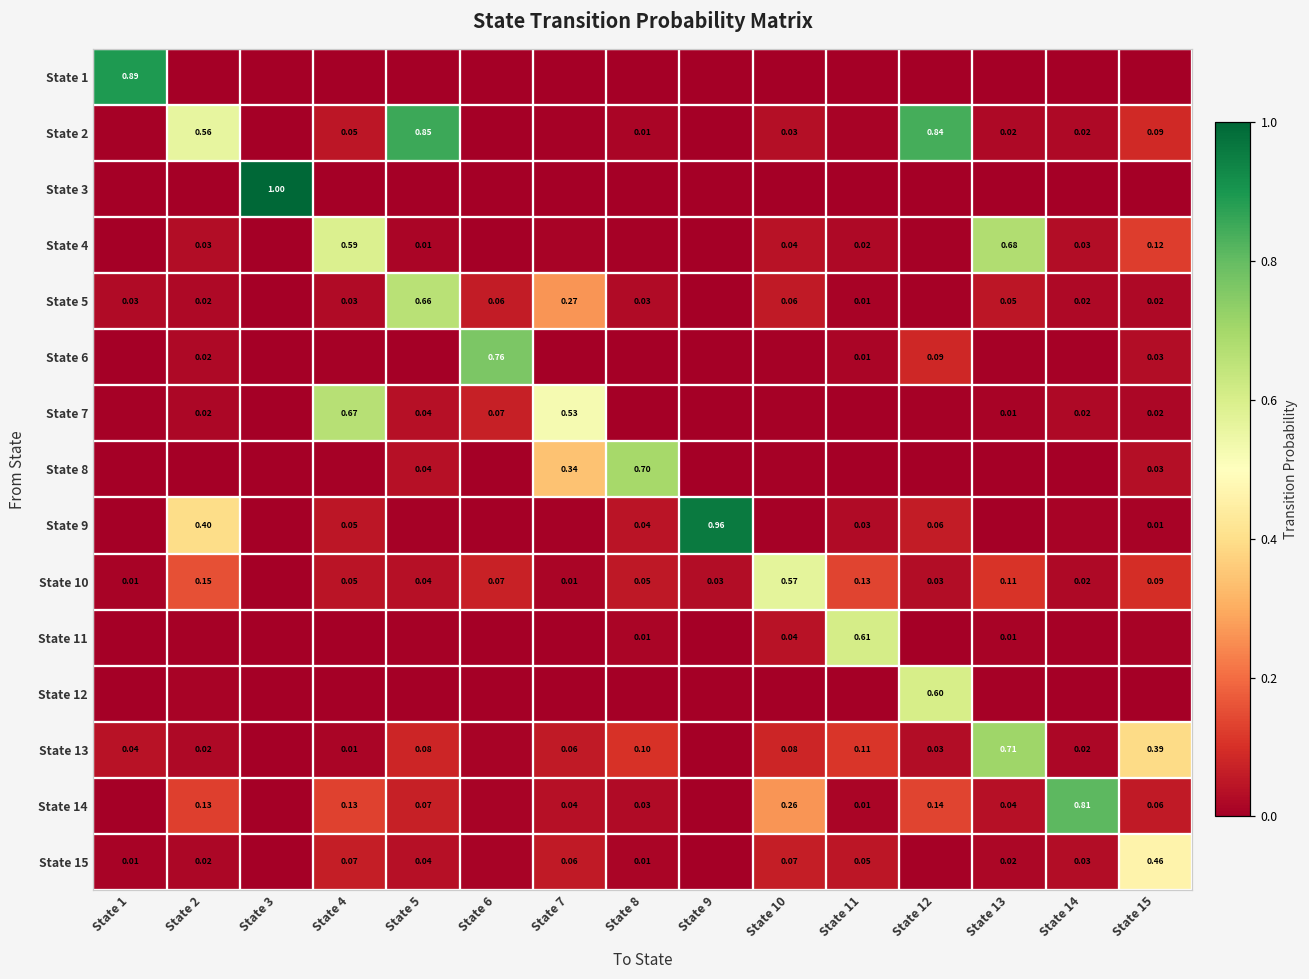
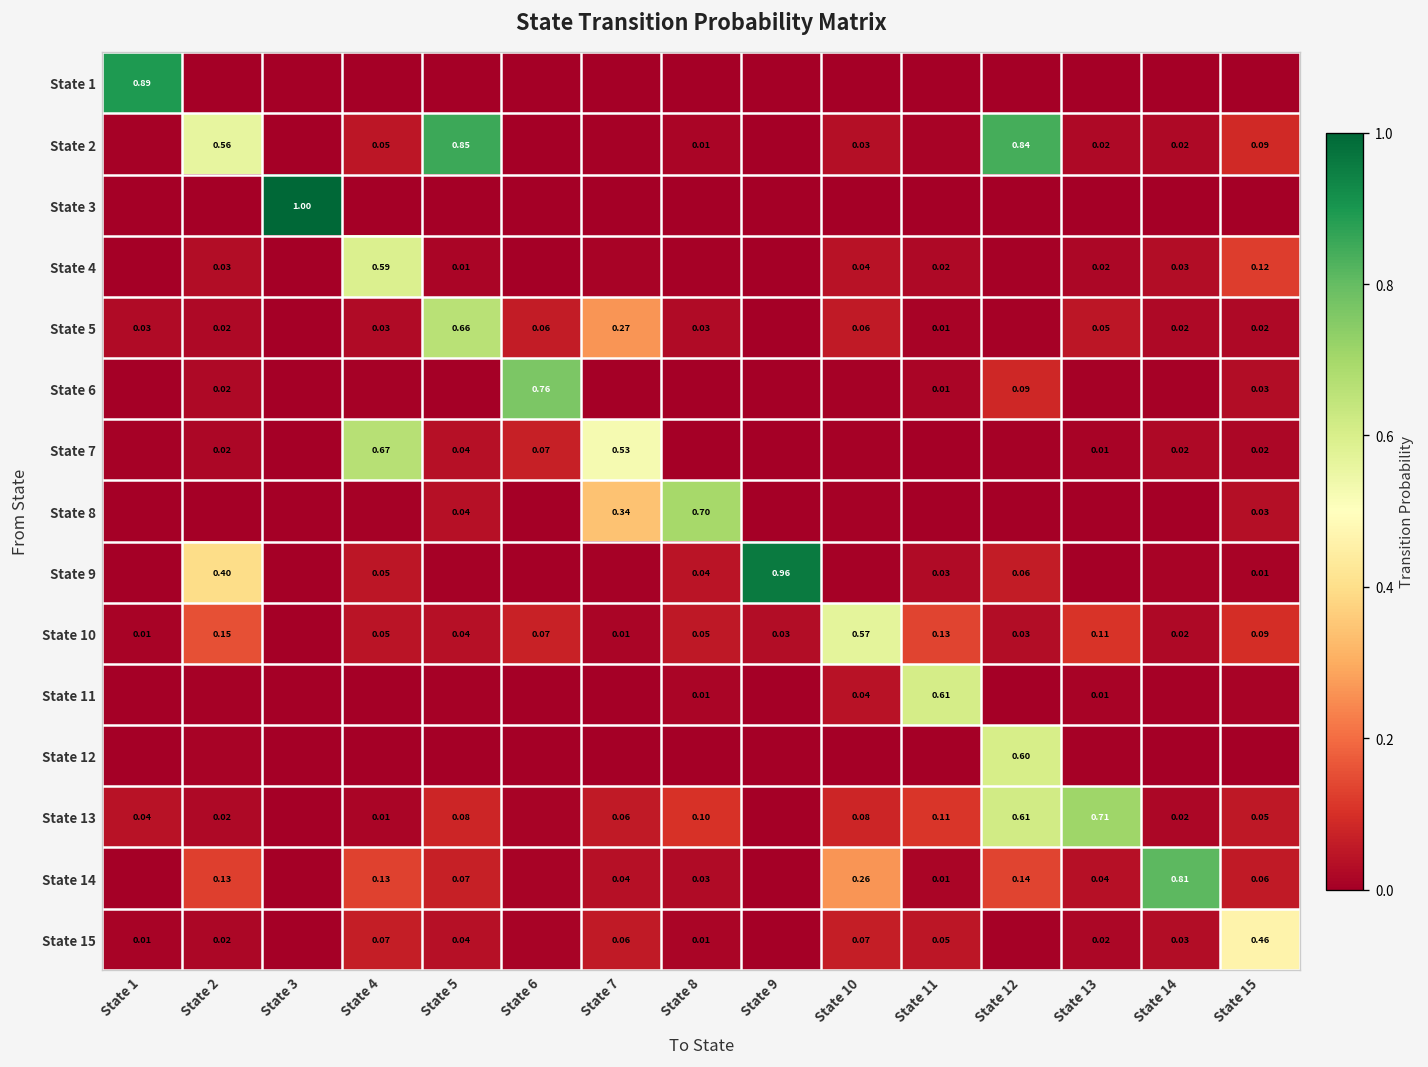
State 4, State 13: 0.68 -> 0.02
State 13, State 12: 0.03 -> 0.61
State 13, State 15: 0.39 -> 0.05
